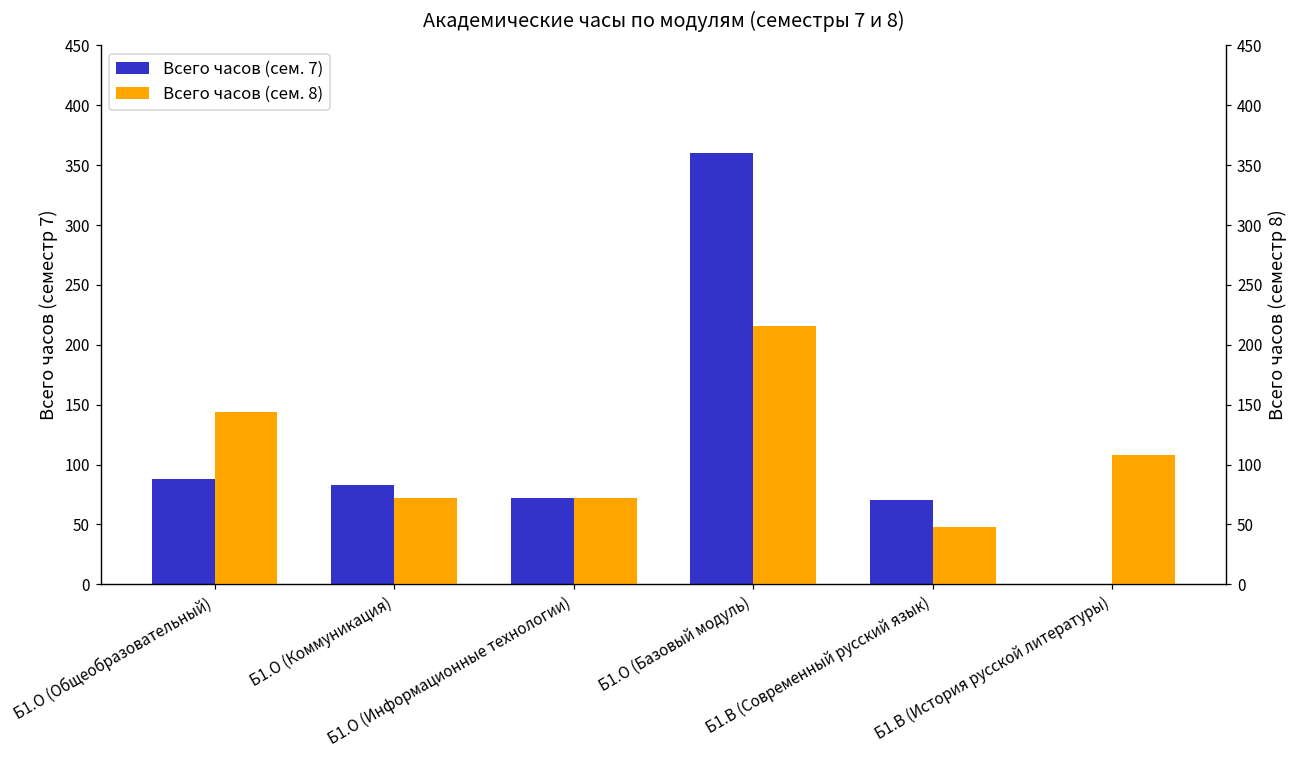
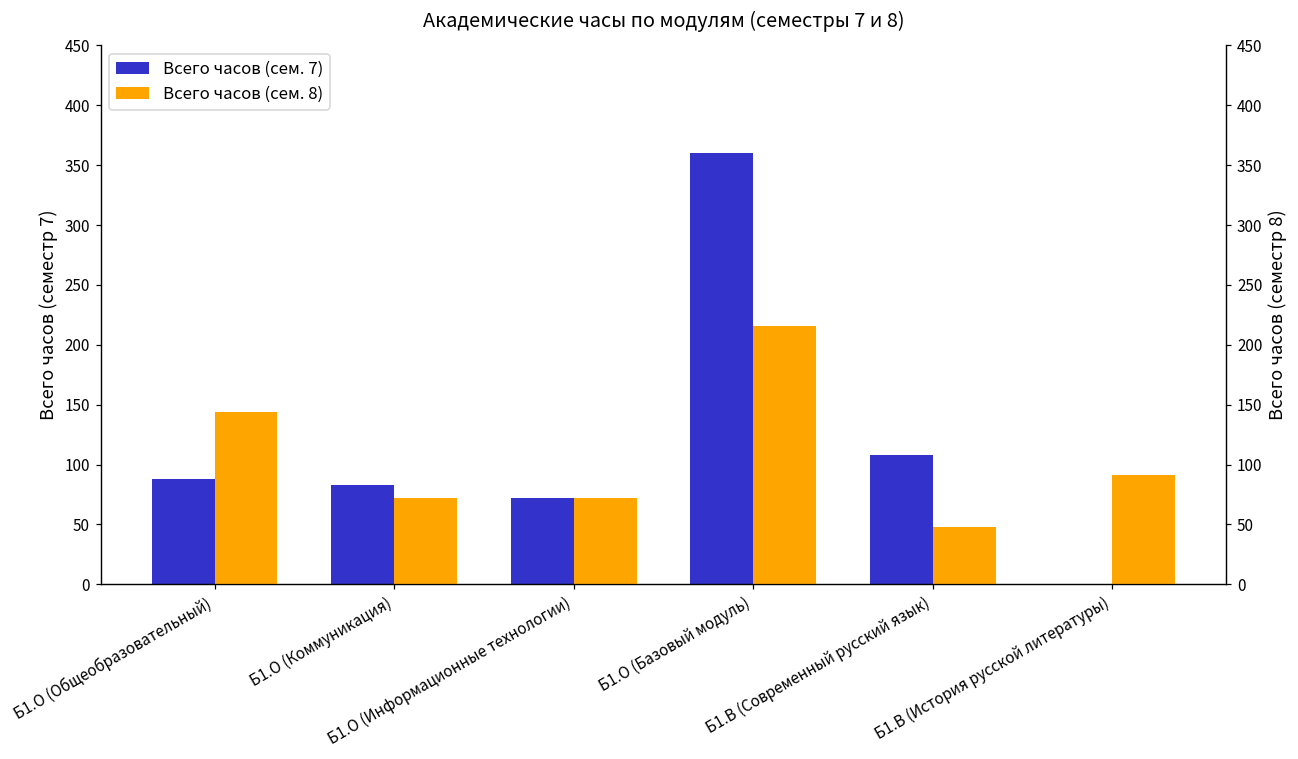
Всего часов (сем. 7), Б1.В (Современный русский язык): 70 -> 108
Всего часов (сем. 8), Б1.В (История русской литературы): 108 -> 91
